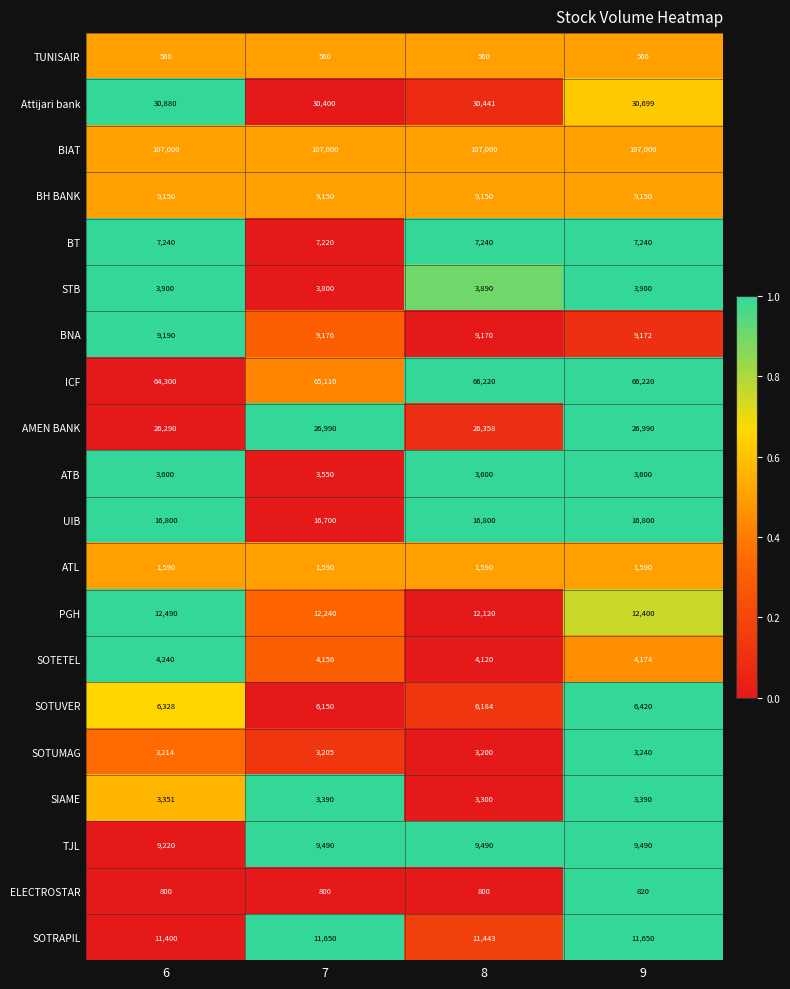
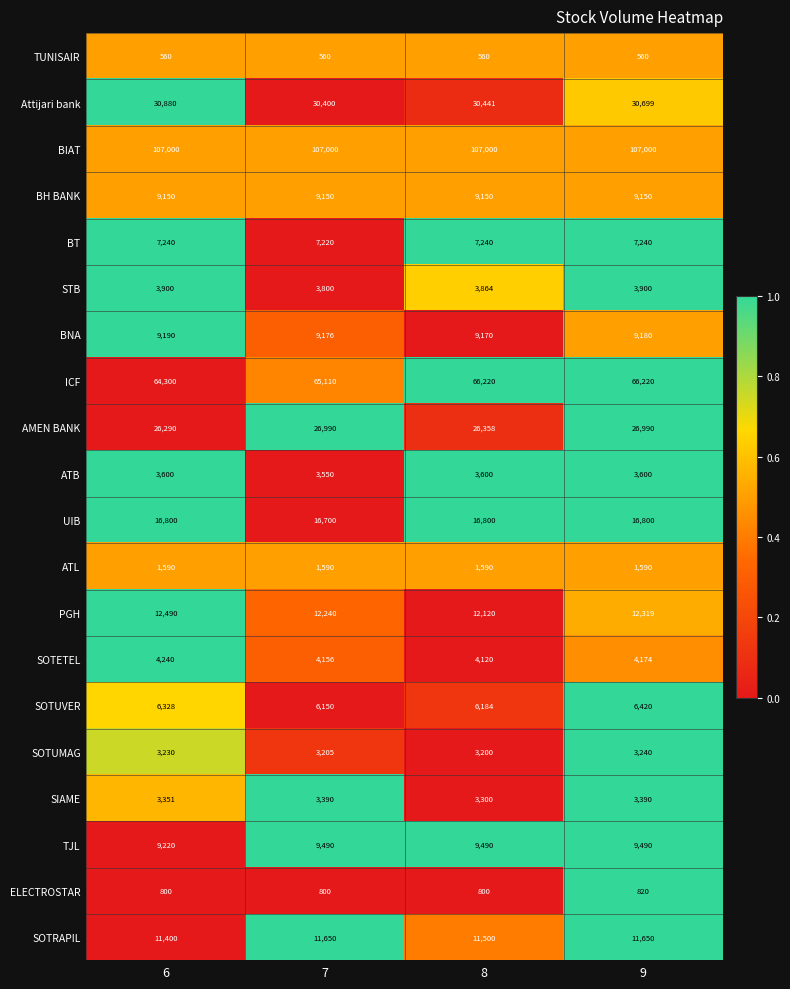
STB, 8: 3,890 -> 3,864
BNA, 9: 9,172 -> 9,180
PGH, 9: 12,400 -> 12,319
SOTUMAG, 6: 3,214 -> 3,230
SOTRAPIL, 8: 11,443 -> 11,500
